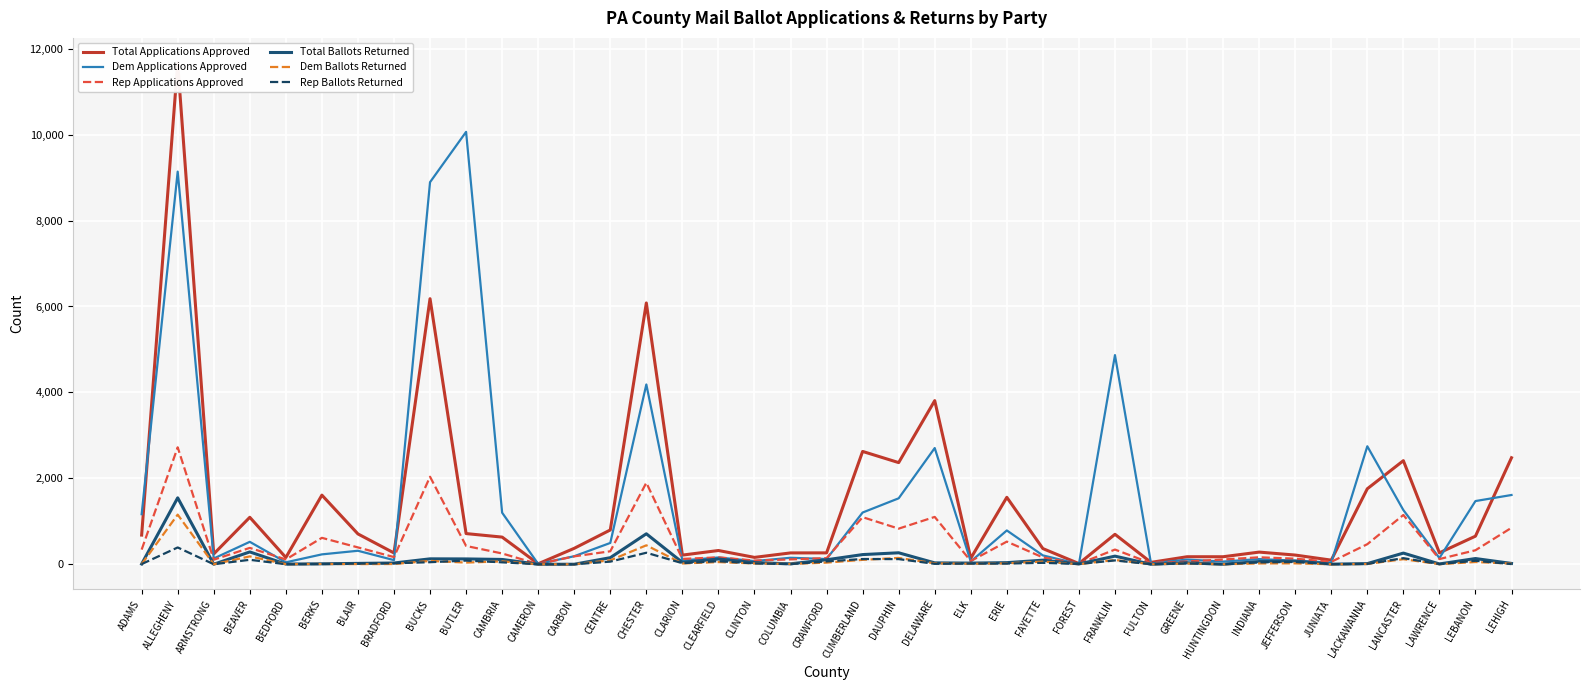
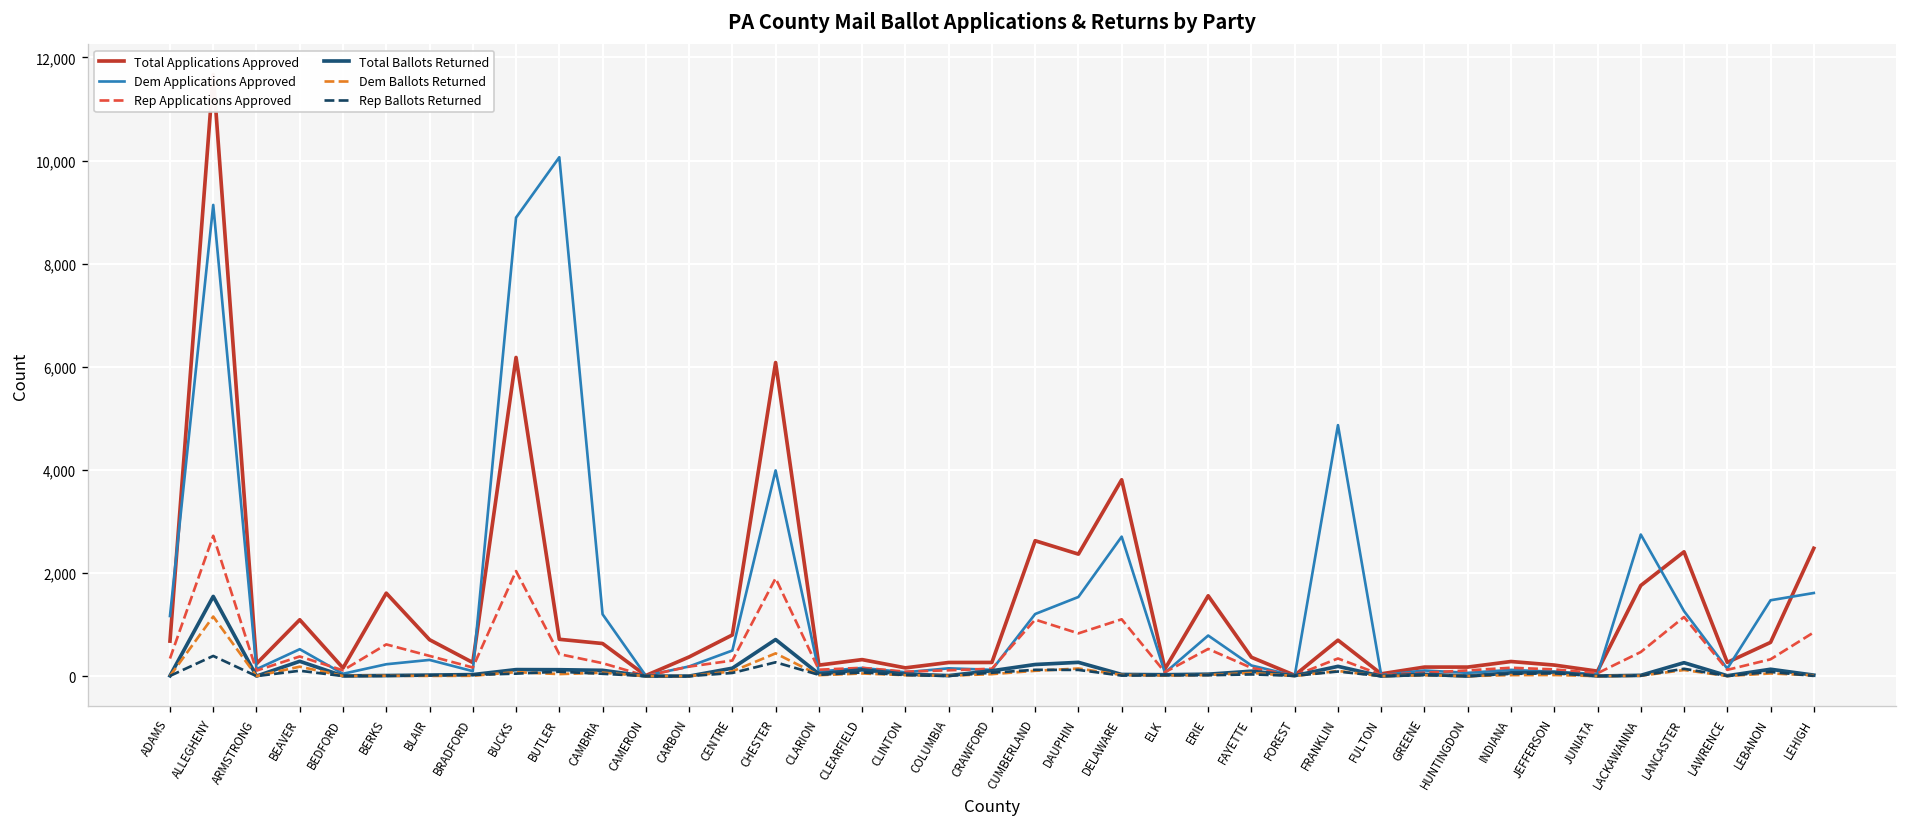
Dem Applications Approved, CHESTER: 4,200 -> 4,000
